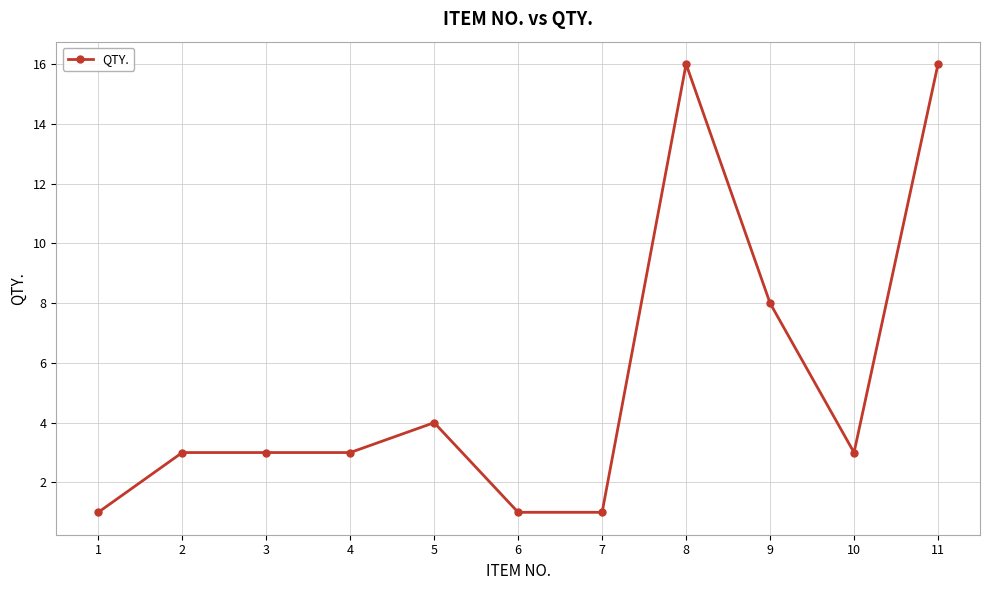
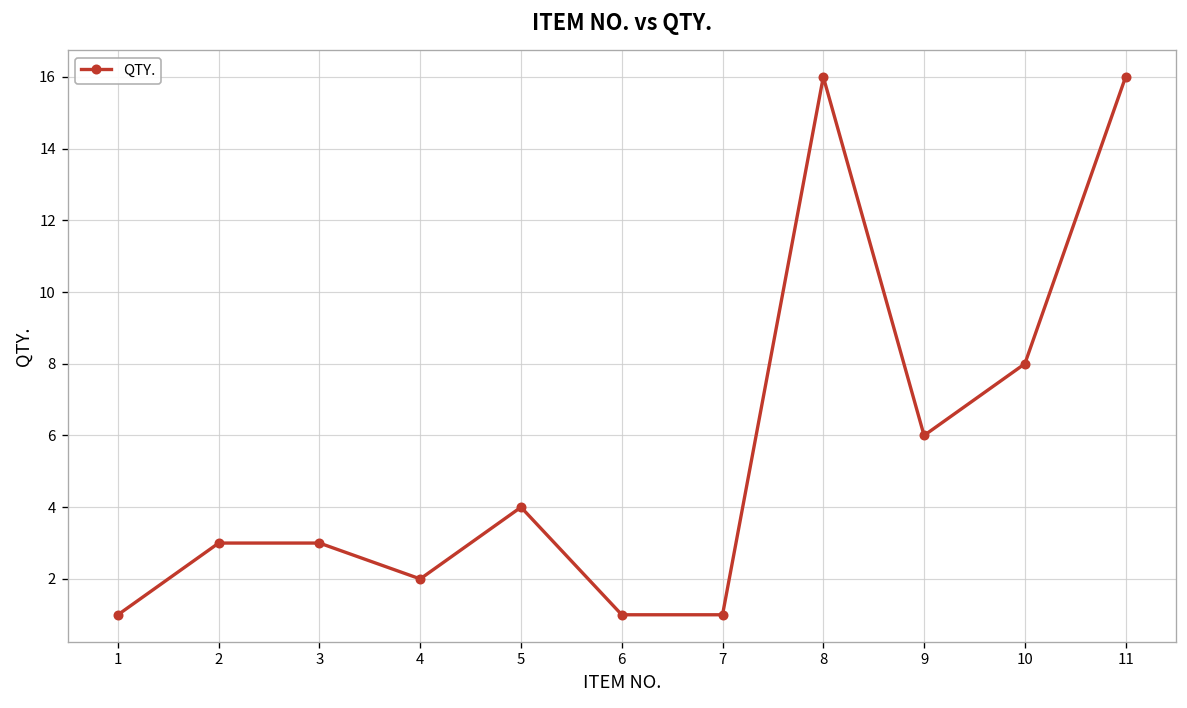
4: 3 -> 2
9: 8 -> 6
10: 3 -> 8
